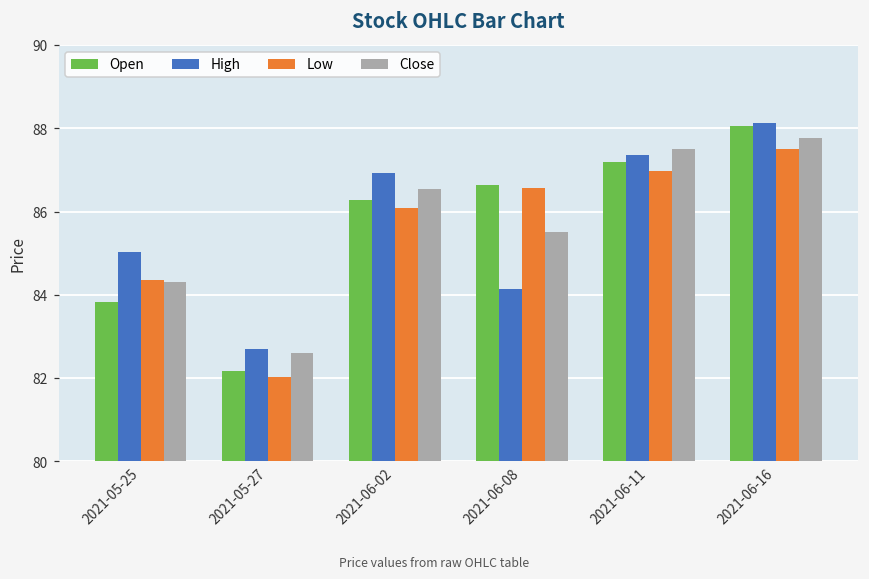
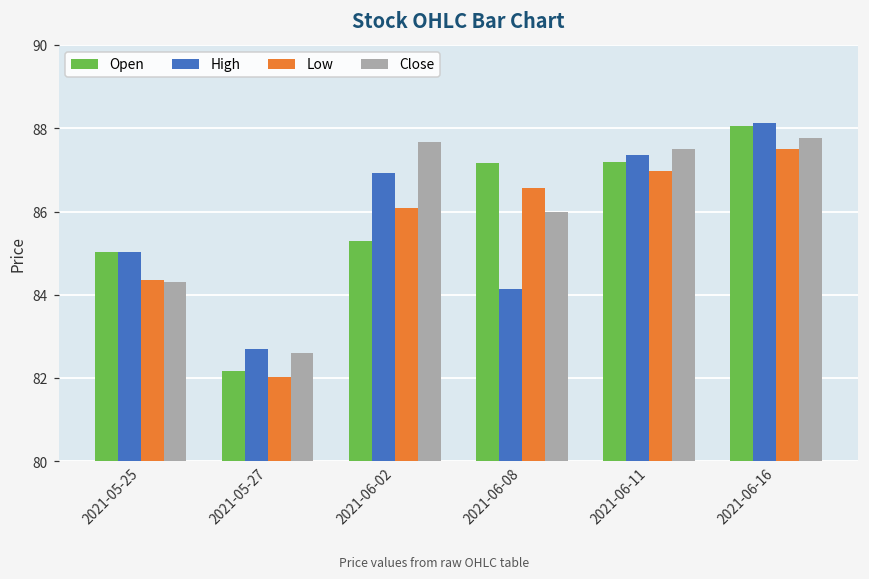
Open, 2021-05-25: 83.8 -> 85.0
Open, 2021-06-02: 86.3 -> 85.3
Close, 2021-06-02: 86.5 -> 87.7
Open, 2021-06-08: 86.6 -> 87.2
Close, 2021-06-08: 85.5 -> 86.0
